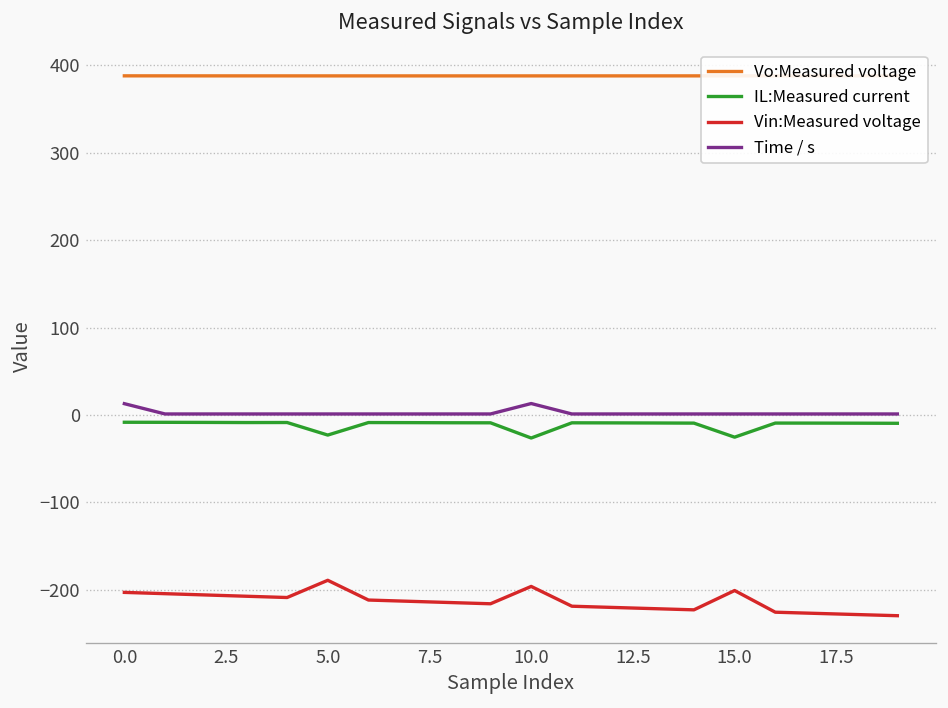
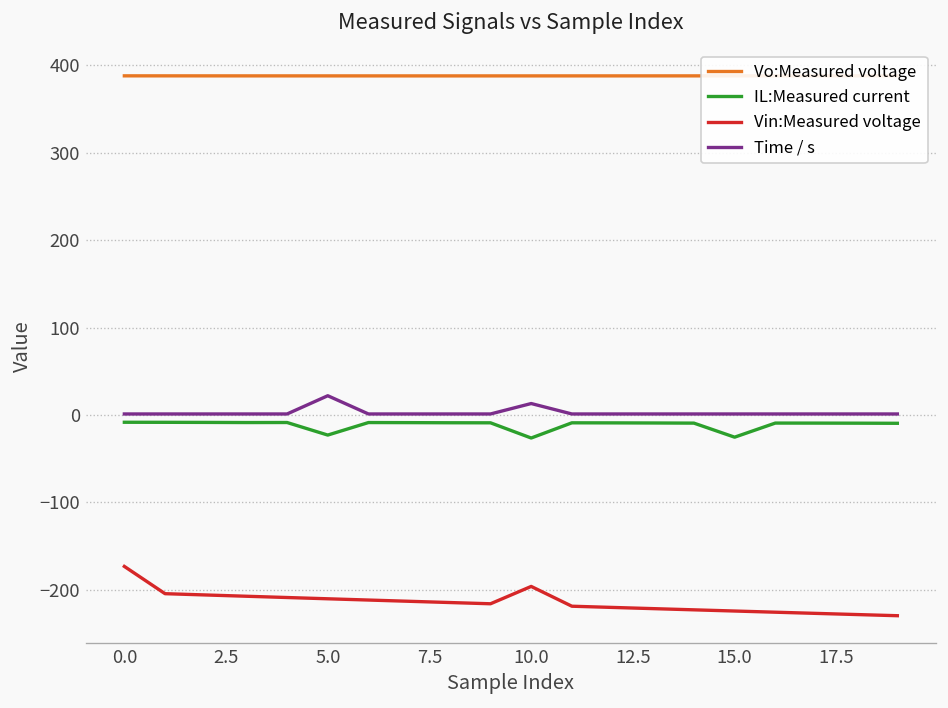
Vin:Measured voltage, 0.0: -200 -> -170
Time / s, 0.0: 10 -> 0
Vin:Measured voltage, 5.0: -190 -> -210
Time / s, 5.0: 0 -> 20
Vin:Measured voltage, 15.0: -200 -> -220
